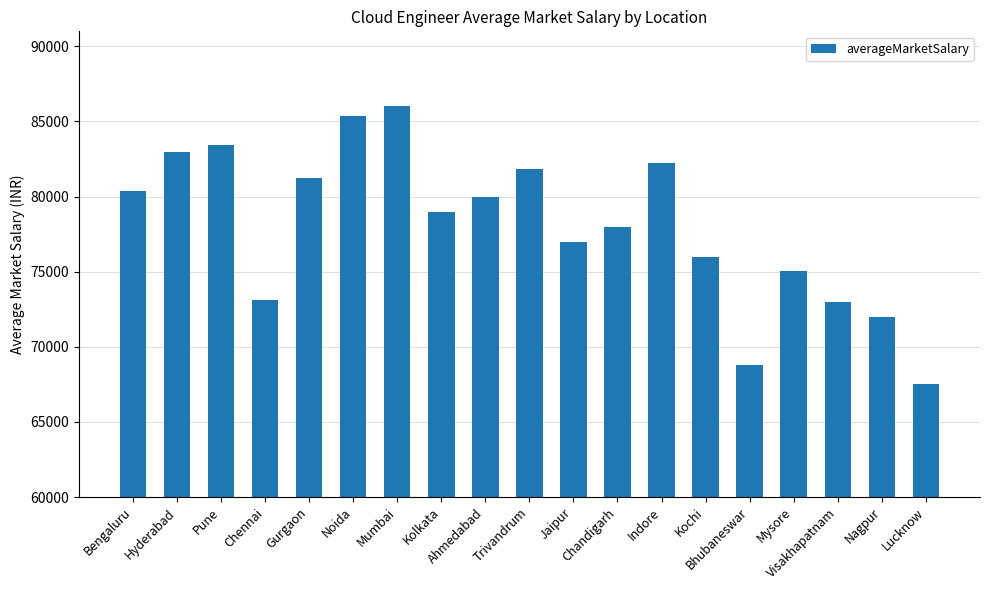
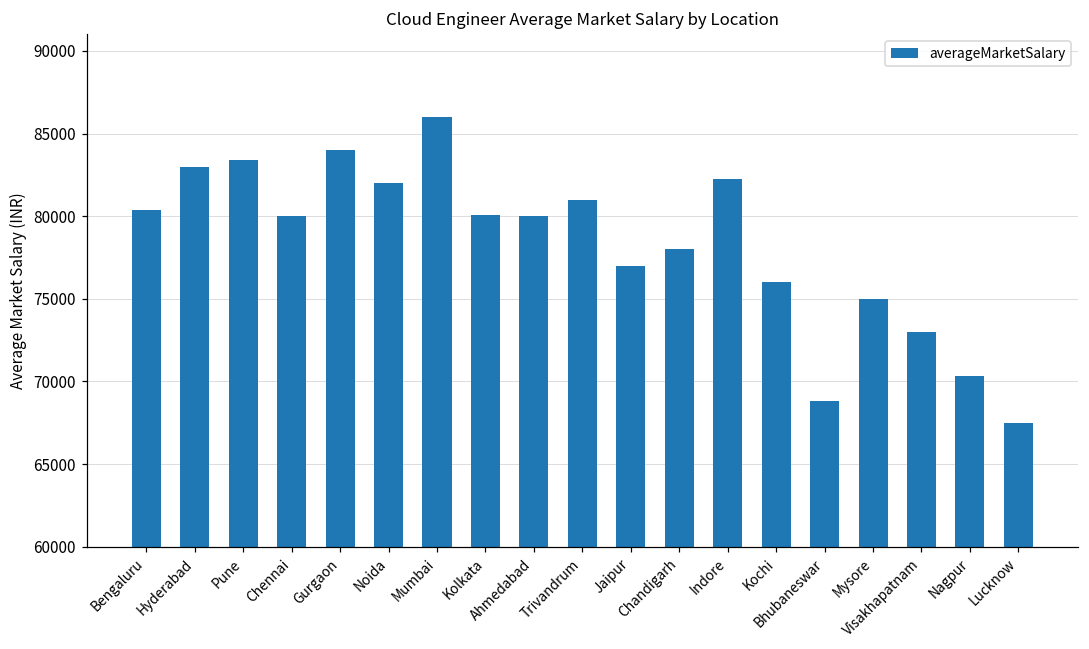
Chennai: 73100 -> 80000
Gurgaon: 81200 -> 84000
Noida: 85400 -> 82000
Kolkata: 79000 -> 80100
Trivandrum: 81800 -> 81000
Nagpur: 72000 -> 70300
